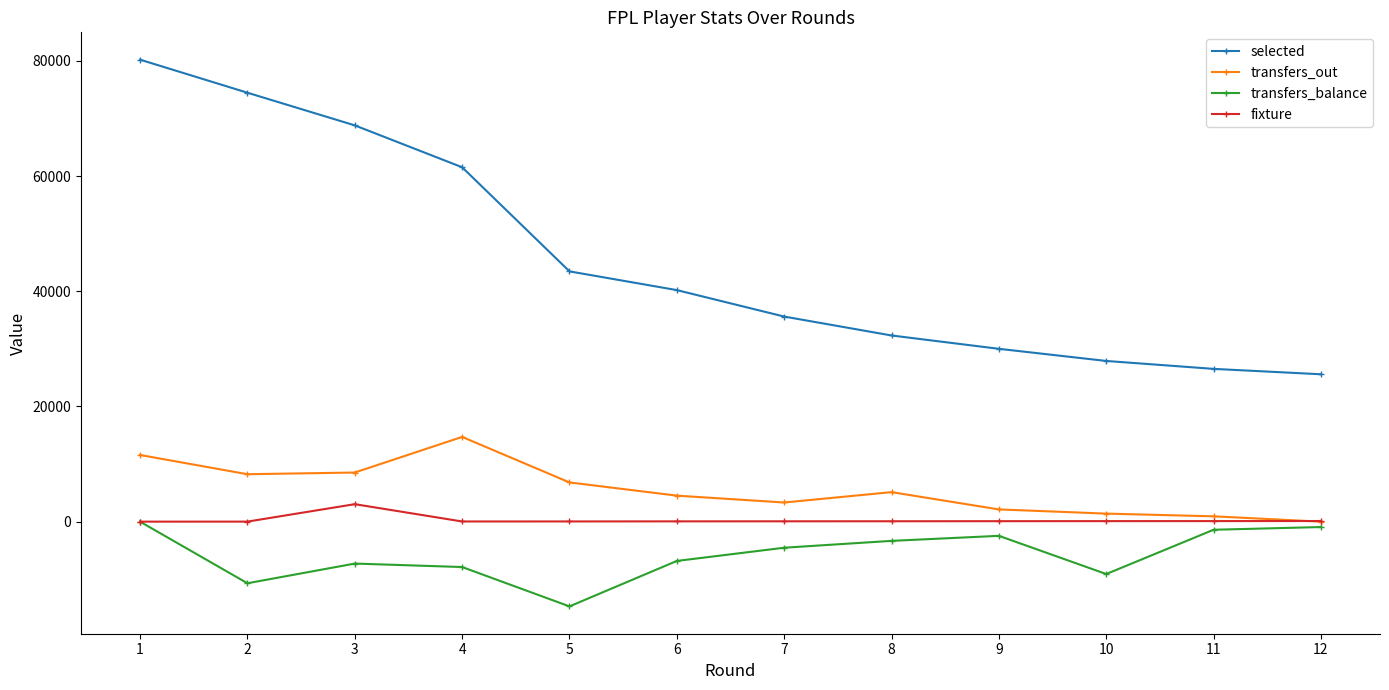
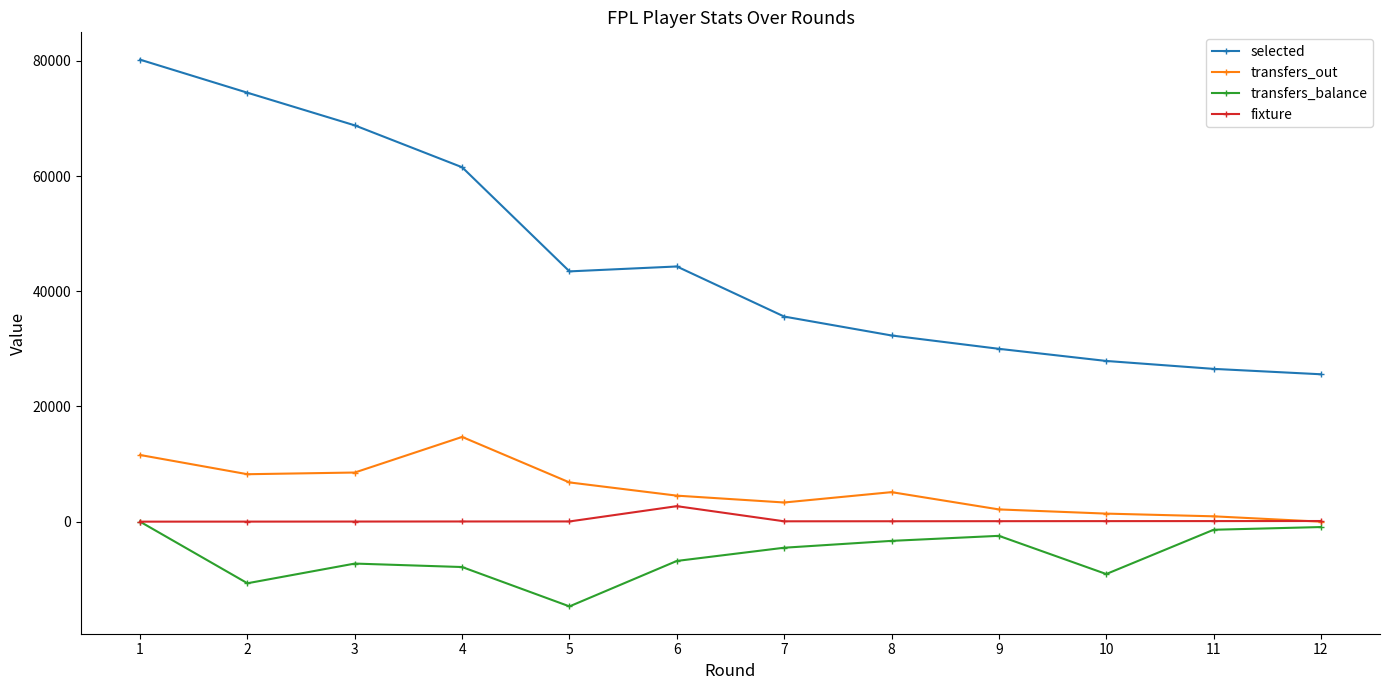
fixture, 3: 3000 -> 0
selected, 6: 40000 -> 44000
fixture, 6: 0 -> 3000
